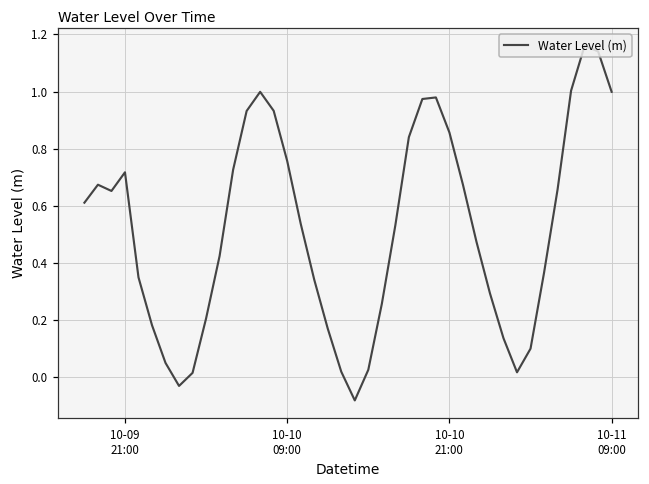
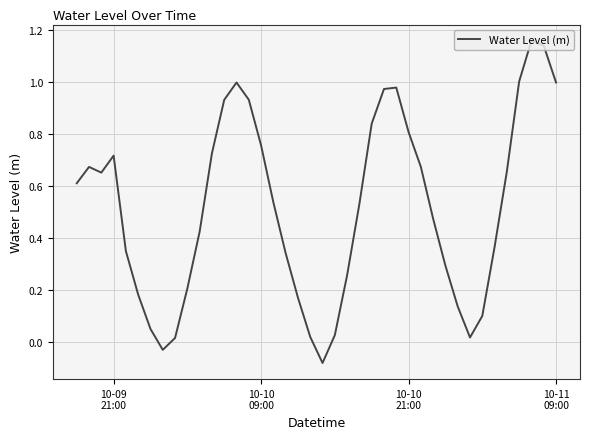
10-10 21:00: 0.86 -> 0.81
